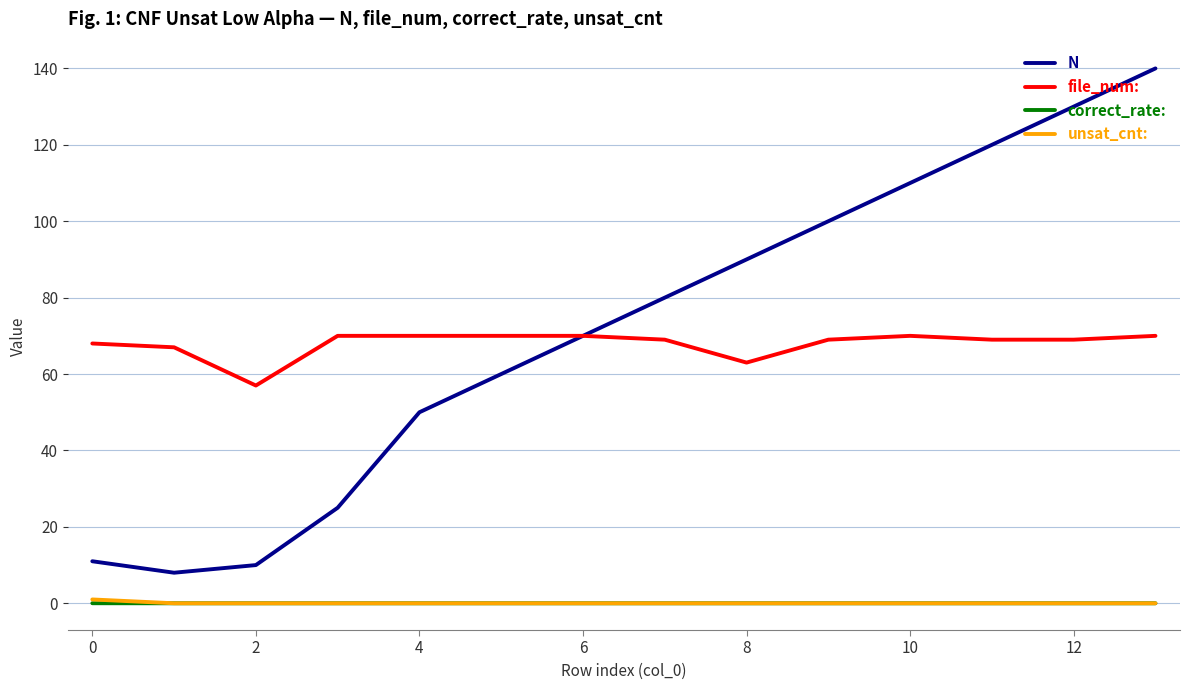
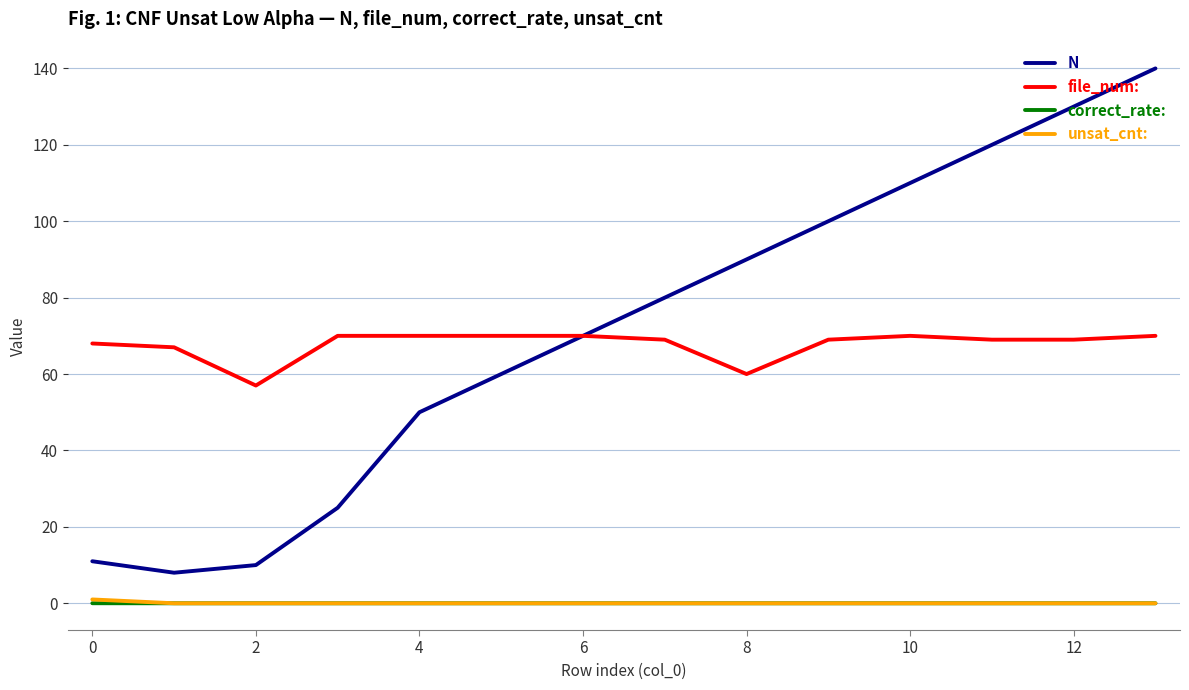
file_num:, 8: 63 -> 60
